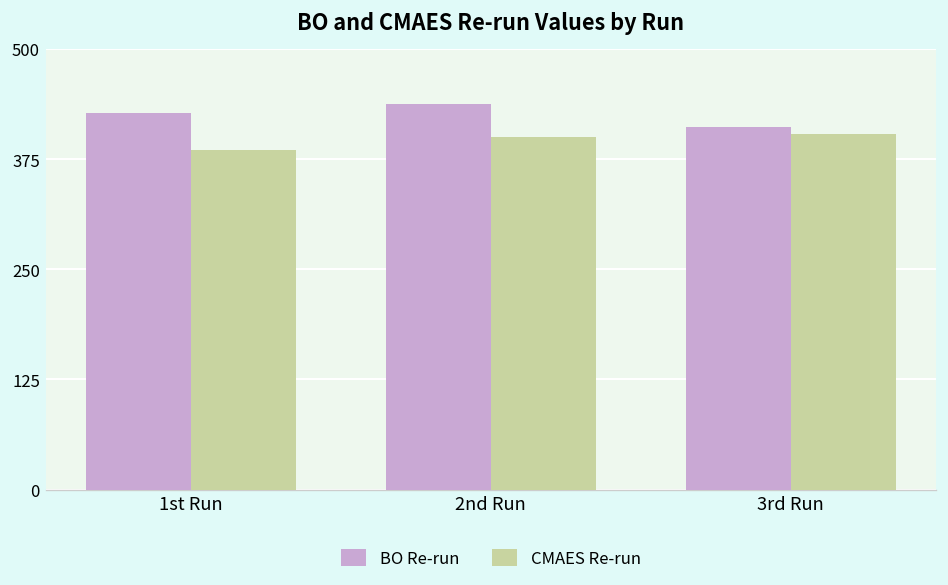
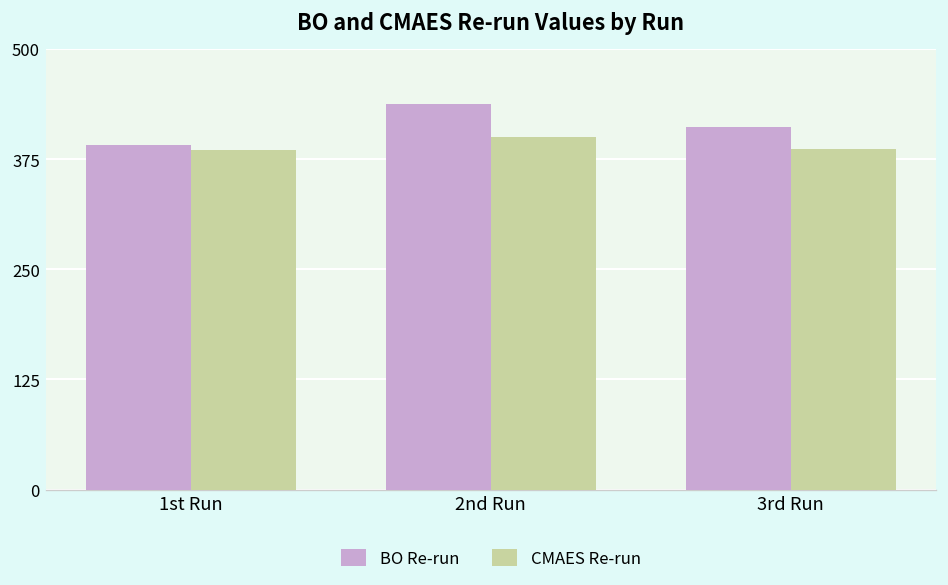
BO Re-run, 1st Run: 430 -> 390
CMAES Re-run, 3rd Run: 400 -> 390
